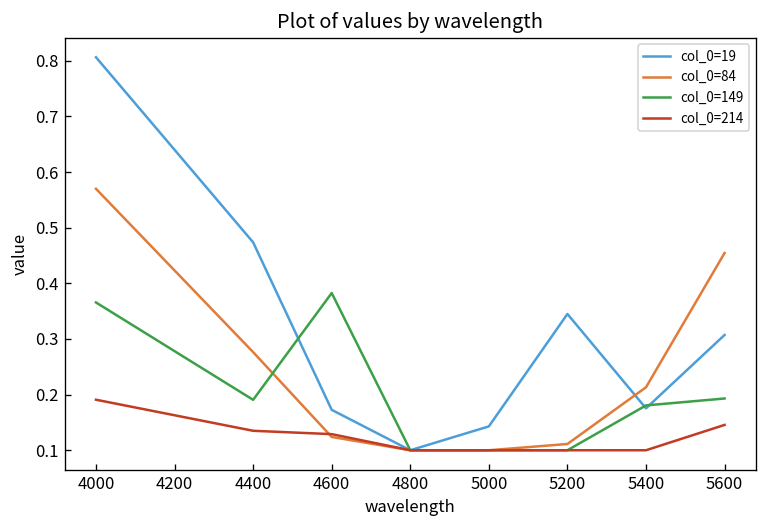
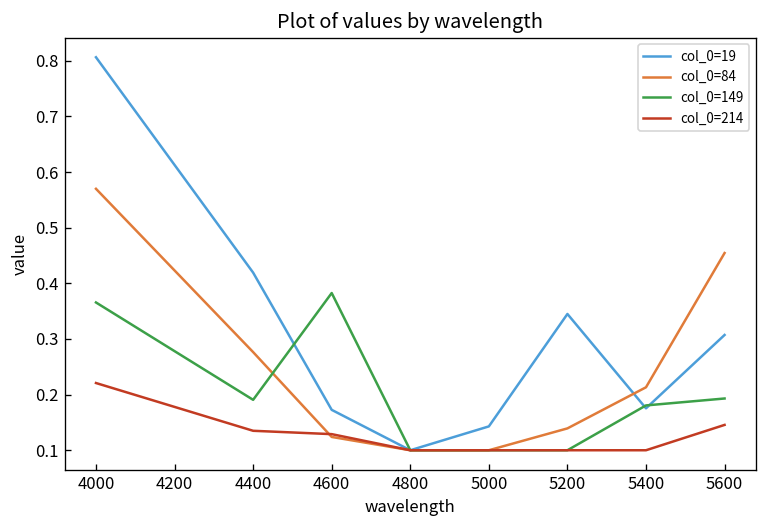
col_0=214, 4000: 0.19 -> 0.22
col_0=19, 4400: 0.47 -> 0.42
col_0=84, 5200: 0.11 -> 0.14
